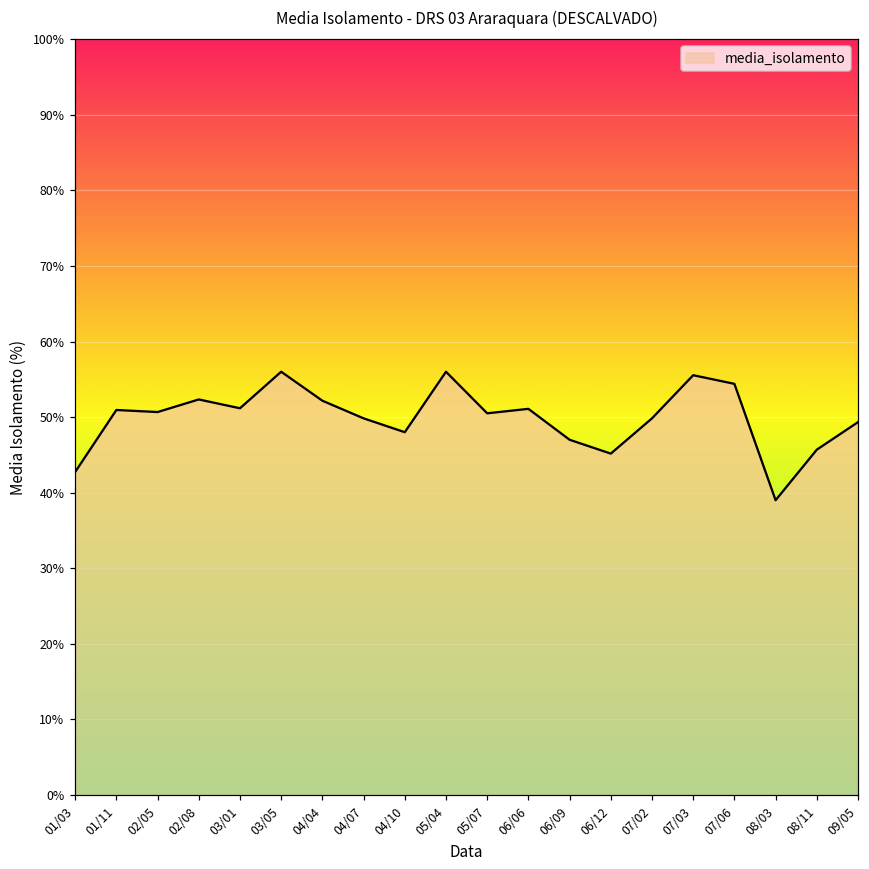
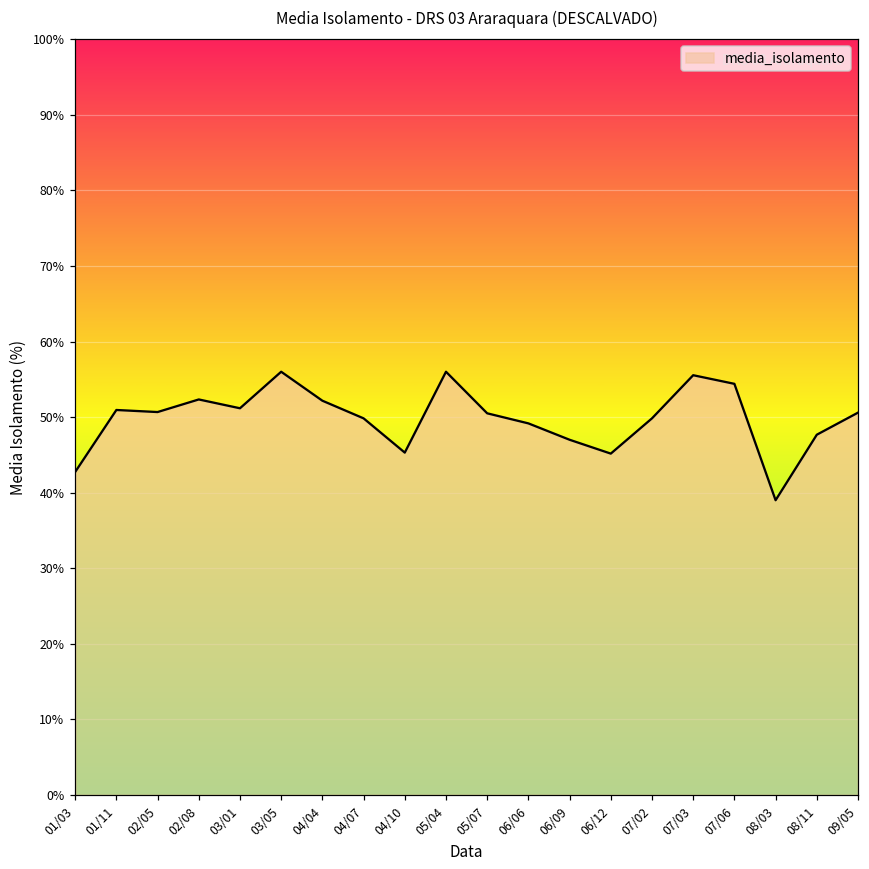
04/10: 48% -> 45%
06/06: 51% -> 49%
08/11: 46% -> 48%
09/05: 49% -> 51%
